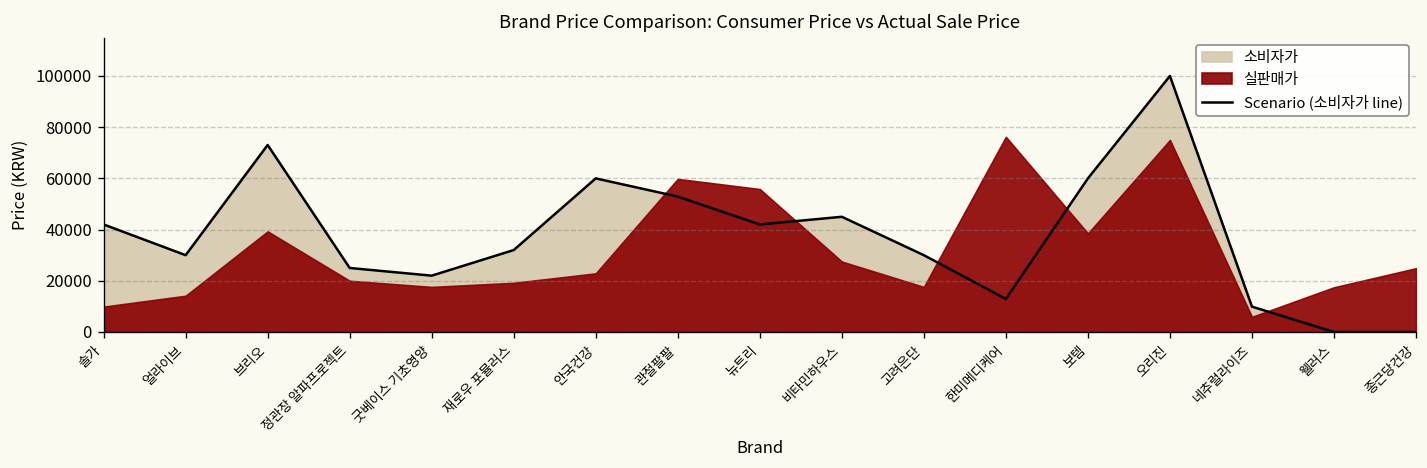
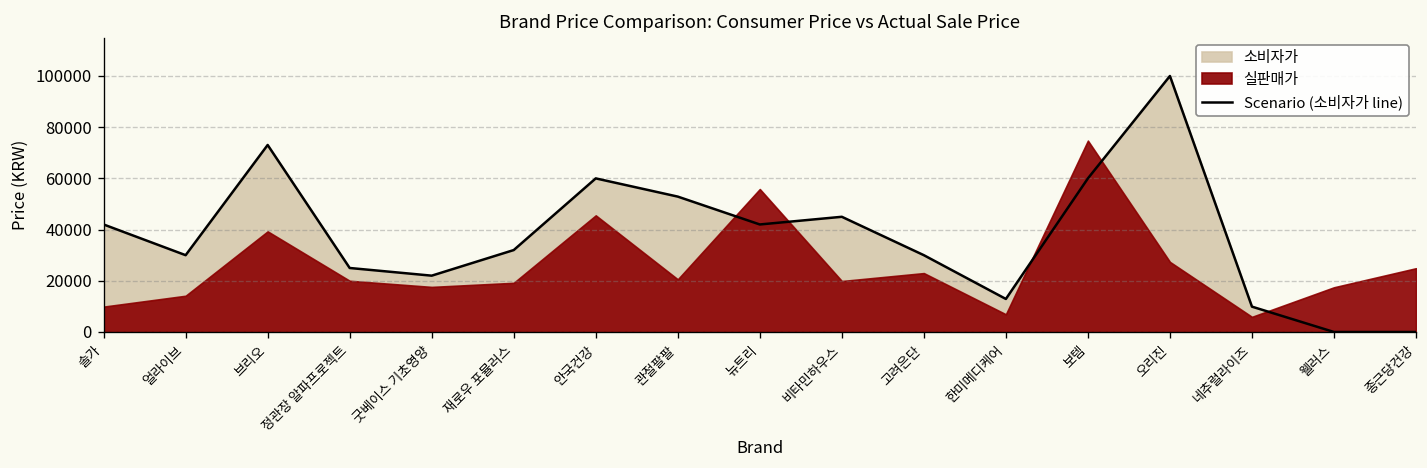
실판매가, 안국건강: 23000 -> 46000
실판매가, 관절팔팔: 60000 -> 21000
실판매가, 비타민하우스: 28000 -> 20000
실판매가, 고려은단: 18000 -> 23000
실판매가, 한미메디케어: 76000 -> 7000
실판매가, 보템: 39000 -> 75000
실판매가, 오리진: 75000 -> 27000
